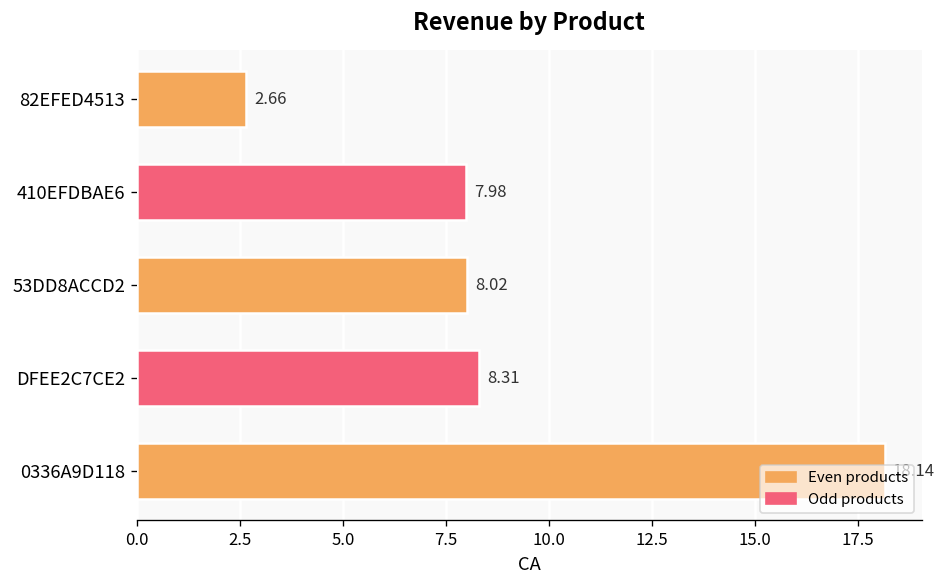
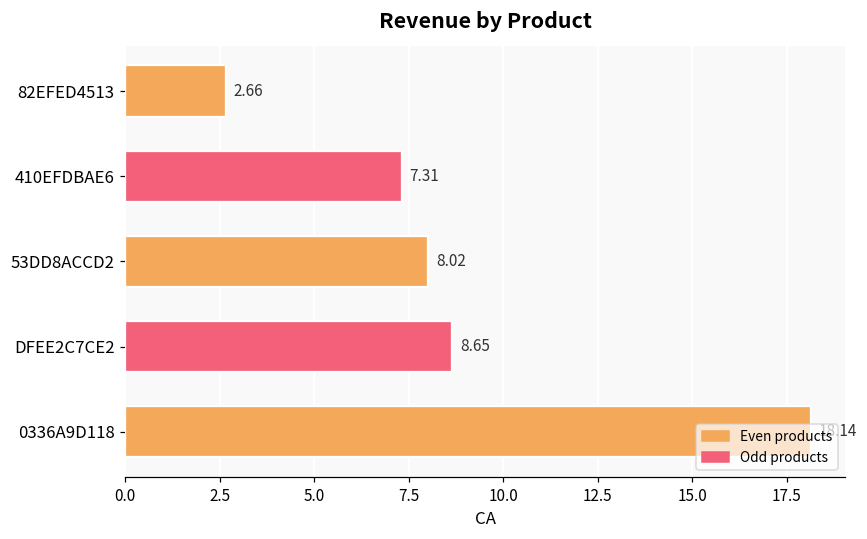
410EFDBAE6: 7.98 -> 7.31
DFEE2C7CE2: 8.31 -> 8.65
